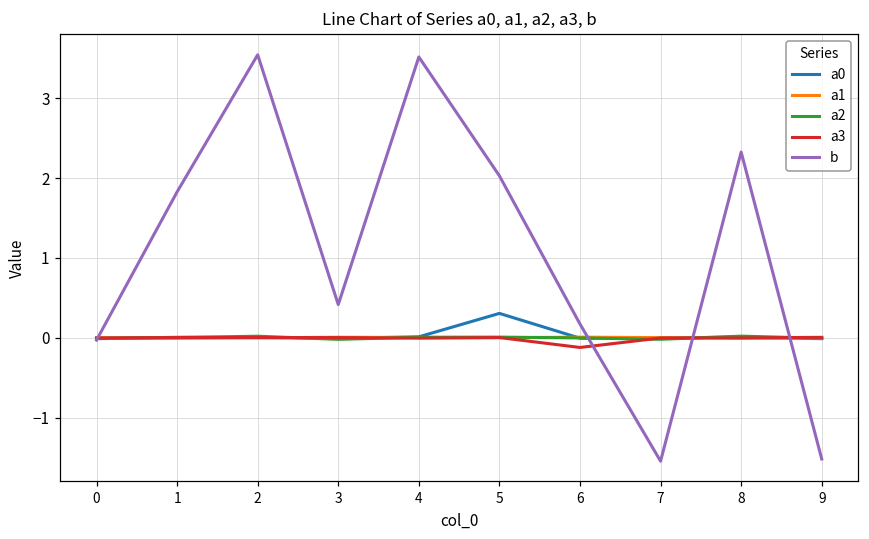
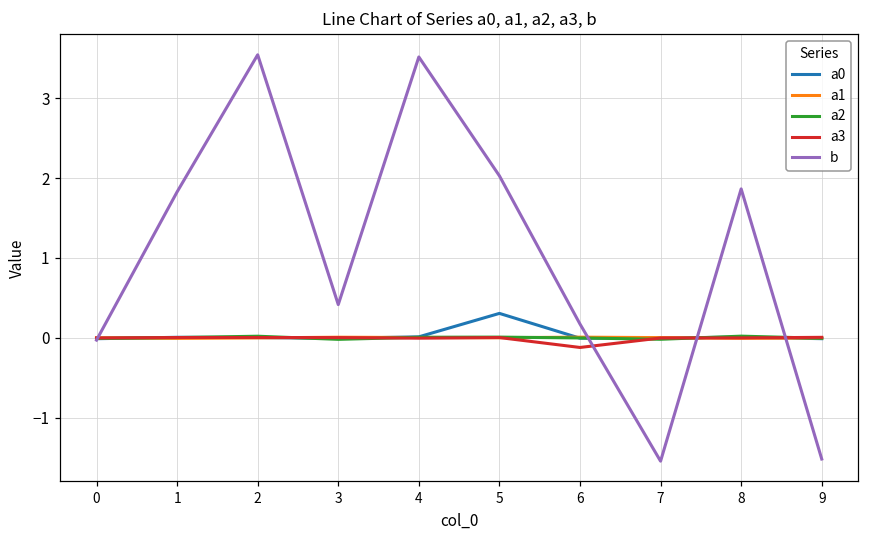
b, 8: 2.3 -> 1.9
